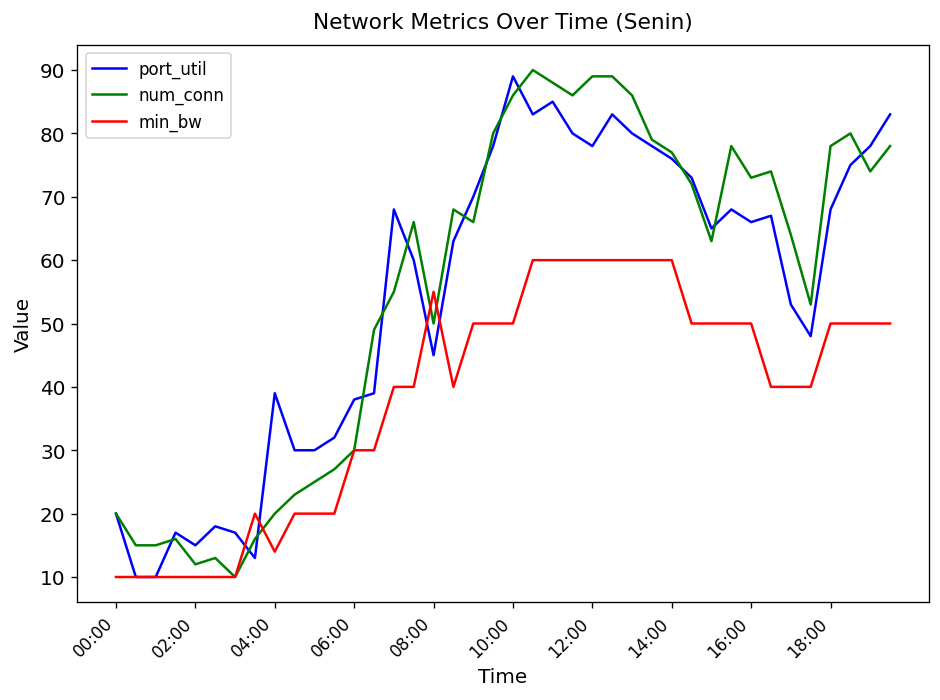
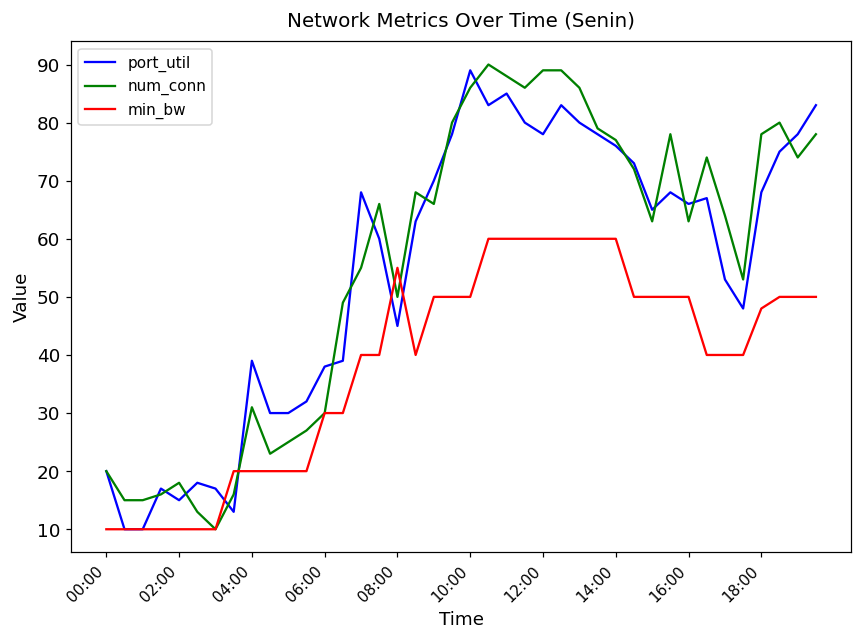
num_conn, 02:00: 12 -> 18
num_conn, 04:00: 20 -> 31
min_bw, 04:00: 14 -> 20
num_conn, 16:00: 73 -> 63
min_bw, 18:00: 50 -> 48
